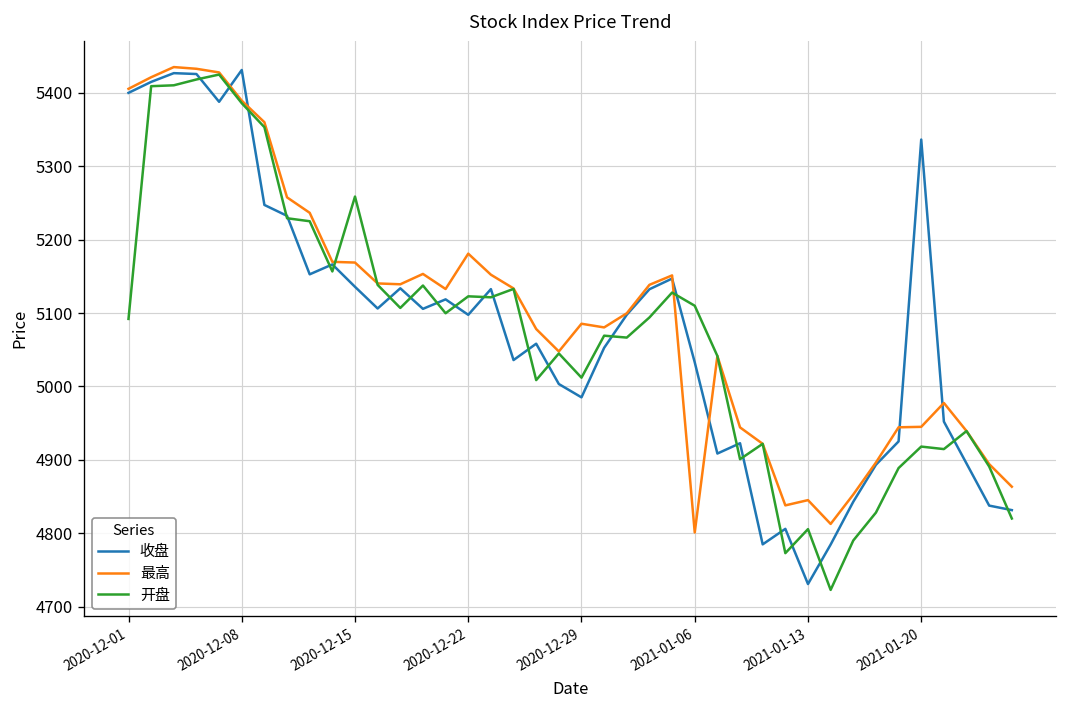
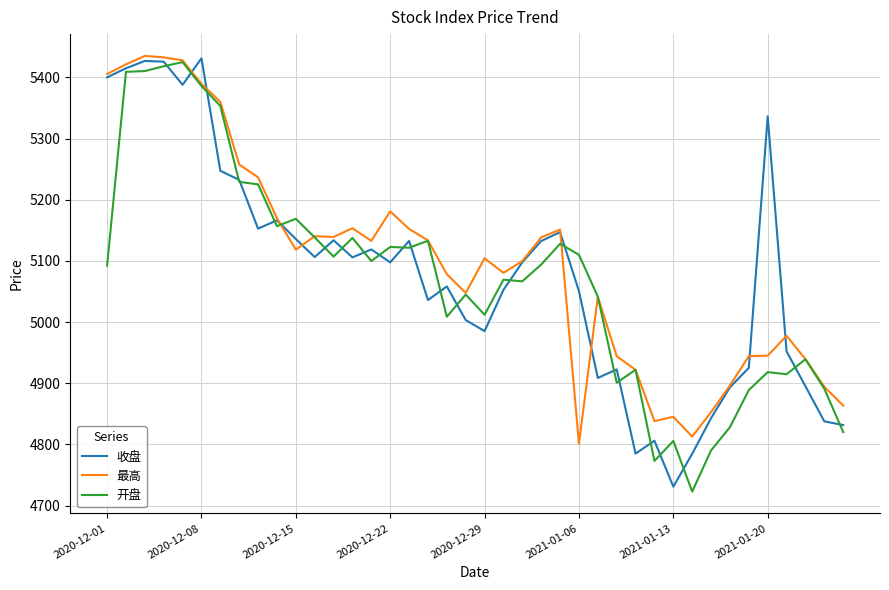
最高, 2020-12-15: 5170 -> 5120
开盘, 2020-12-15: 5260 -> 5170
最高, 2020-12-29: 5090 -> 5100
收盘, 2021-01-06: 5030 -> 5050
